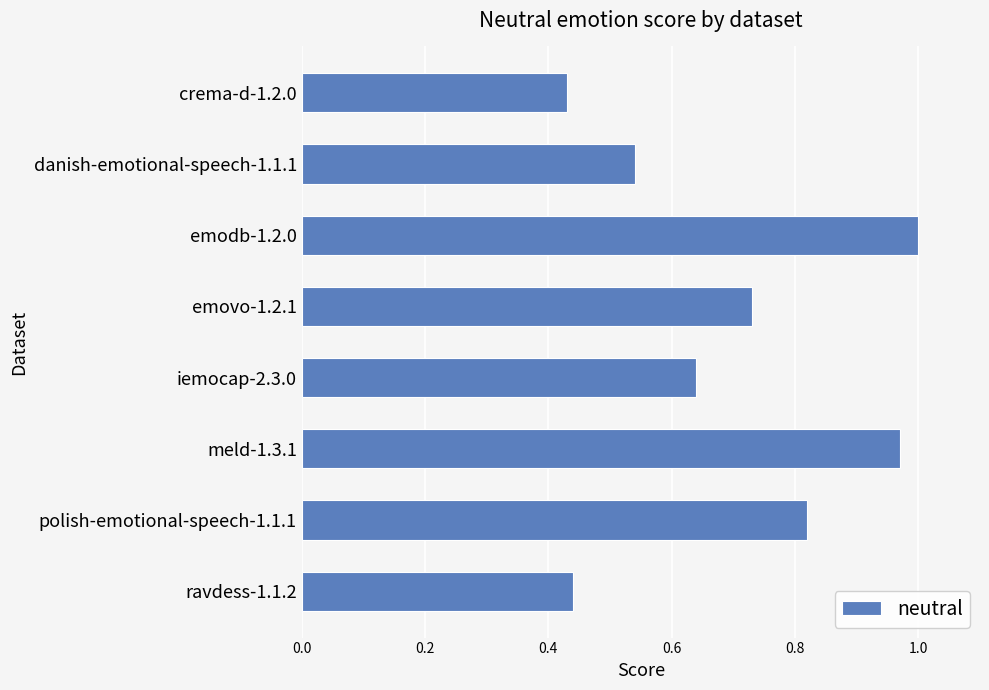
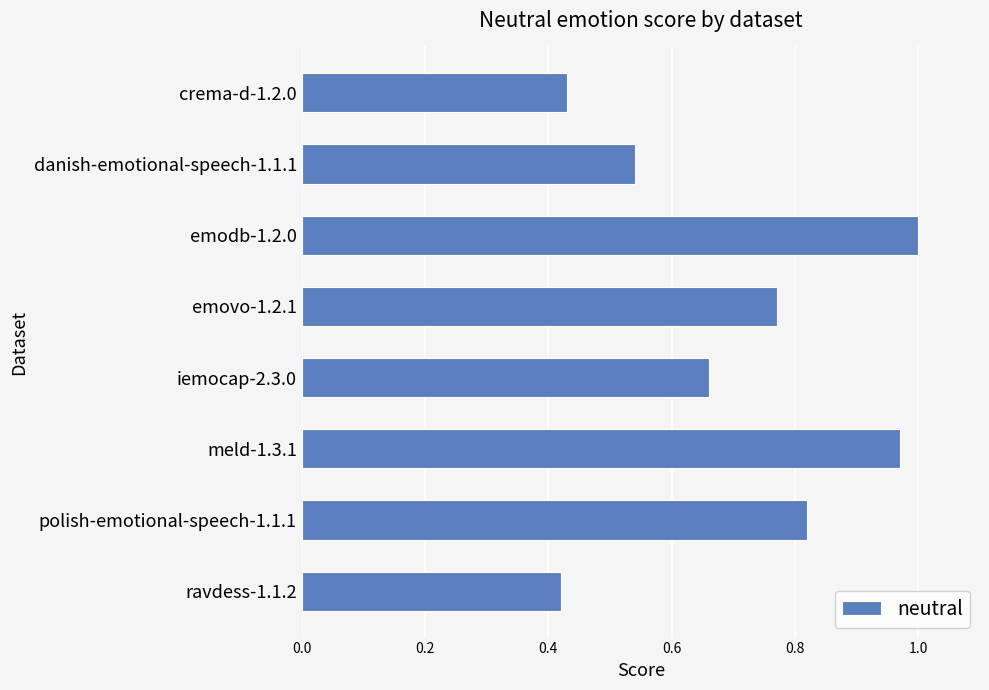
emovo-1.2.1: 0.73 -> 0.77
iemocap-2.3.0: 0.64 -> 0.66
ravdess-1.1.2: 0.44 -> 0.42
